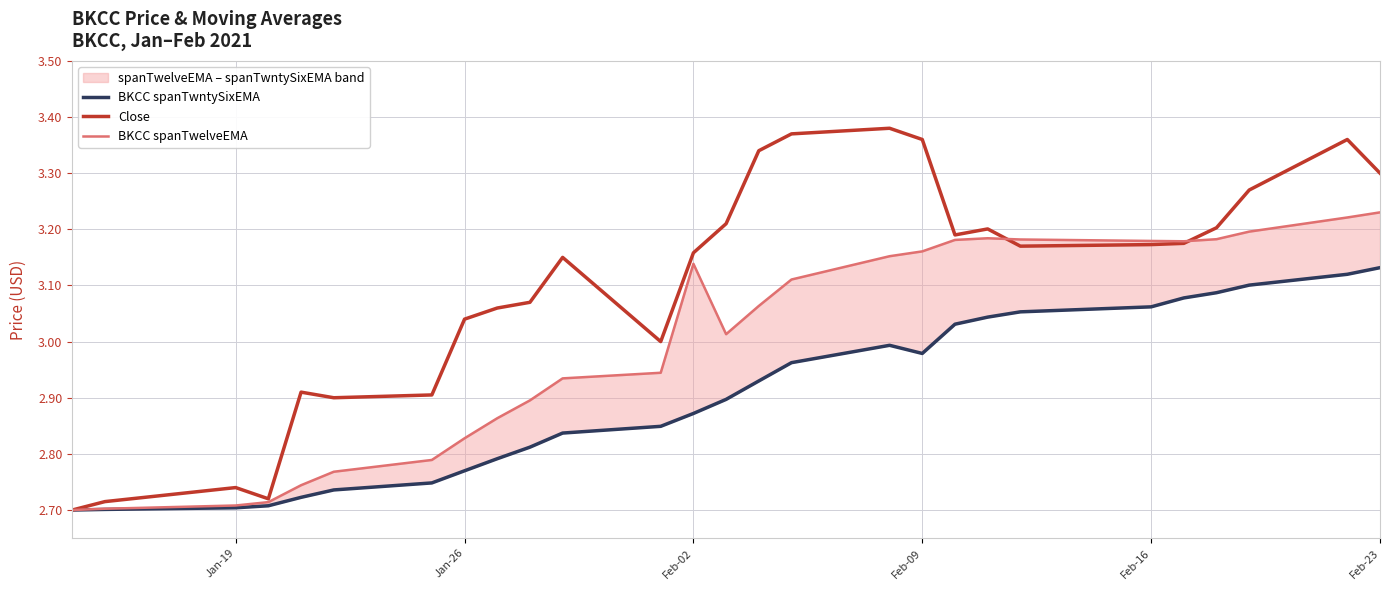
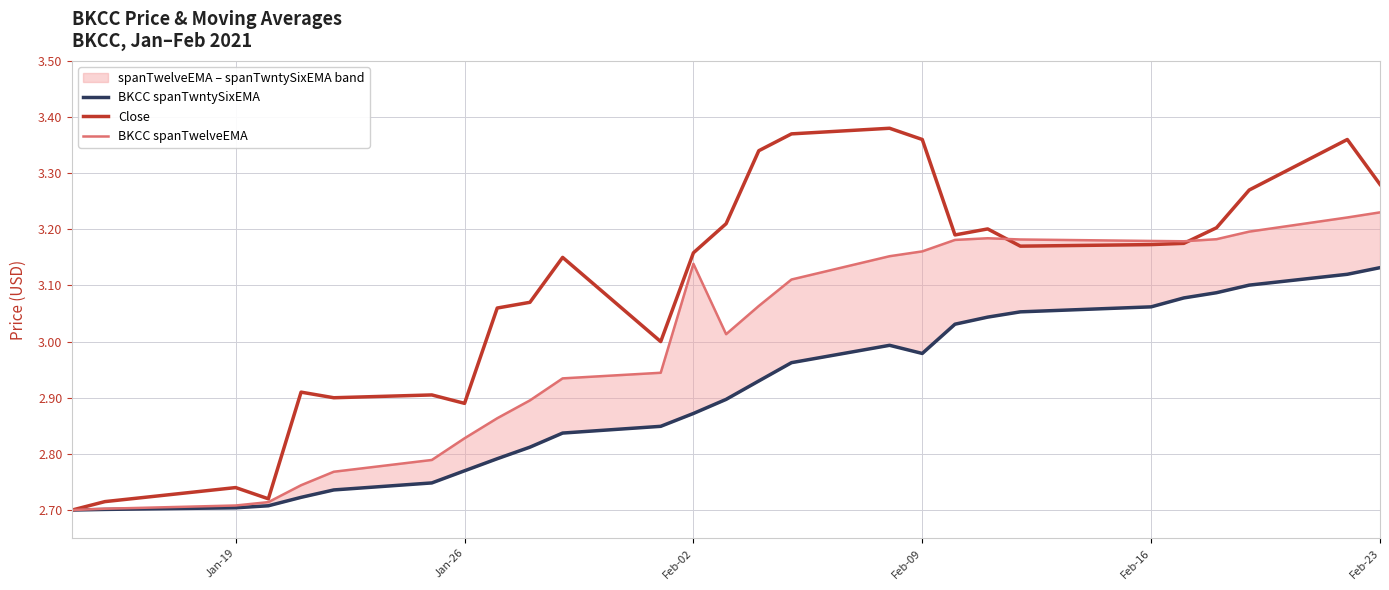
Close, Jan-26: 3.04 -> 2.89
Close, Feb-23: 3.30 -> 3.28
